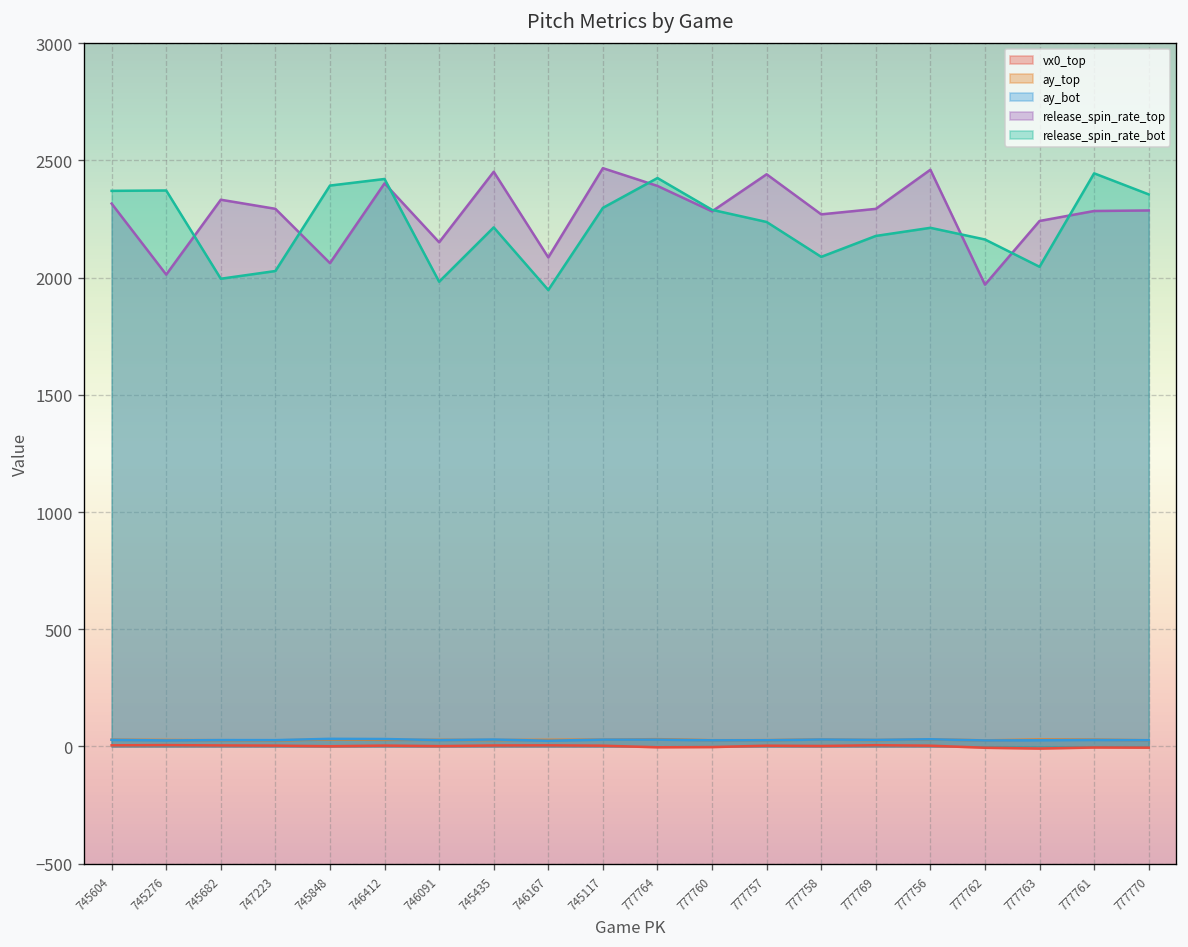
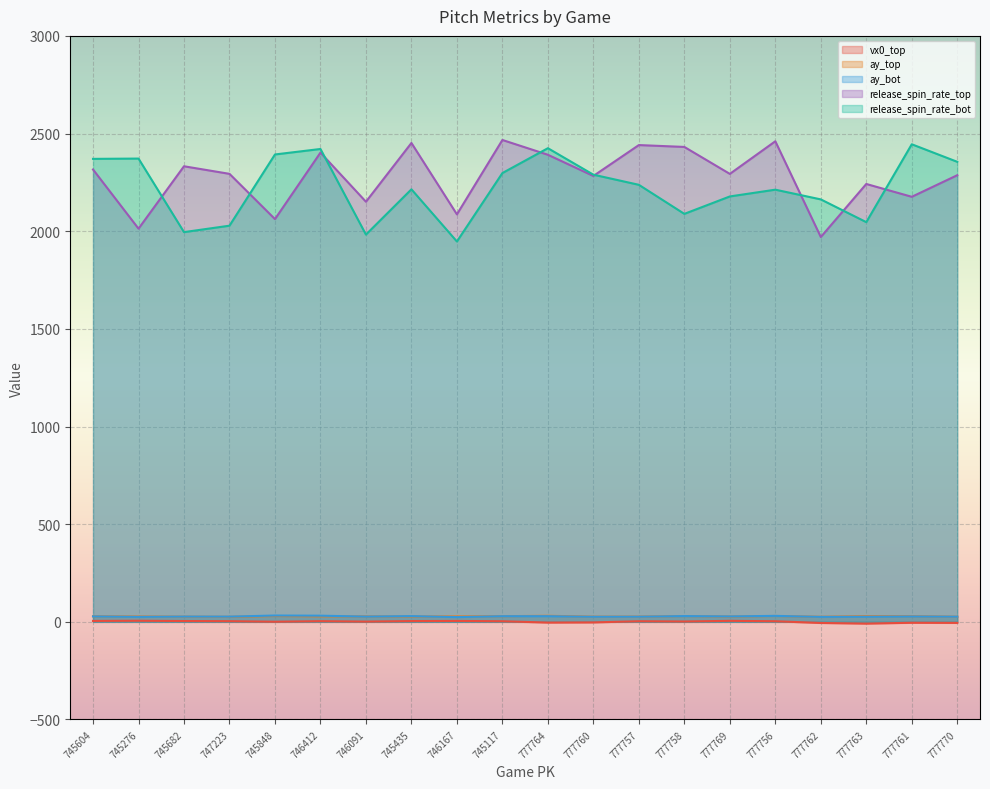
release_spin_rate_top, 777758: 2270 -> 2430
release_spin_rate_top, 777761: 2280 -> 2180
